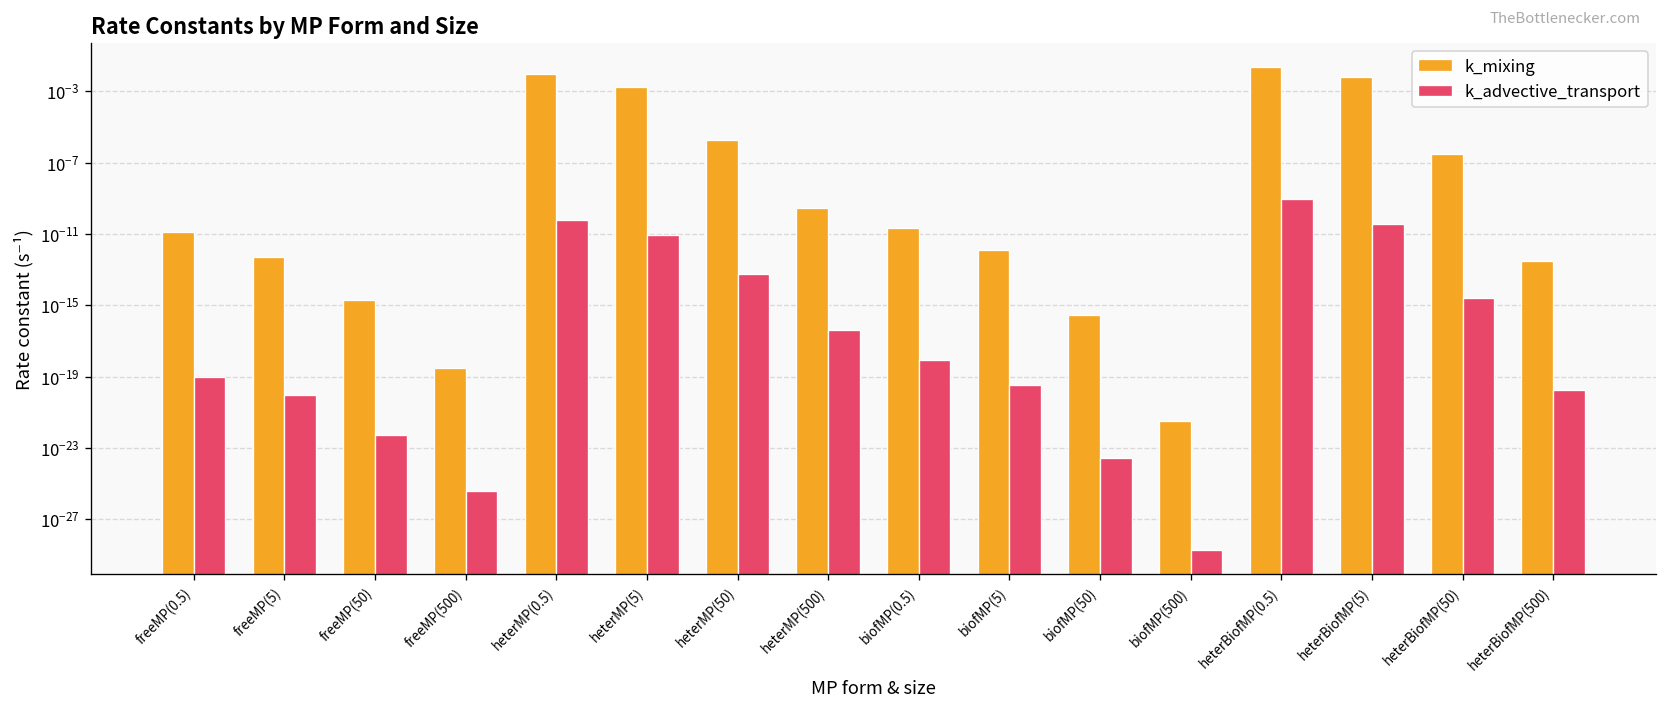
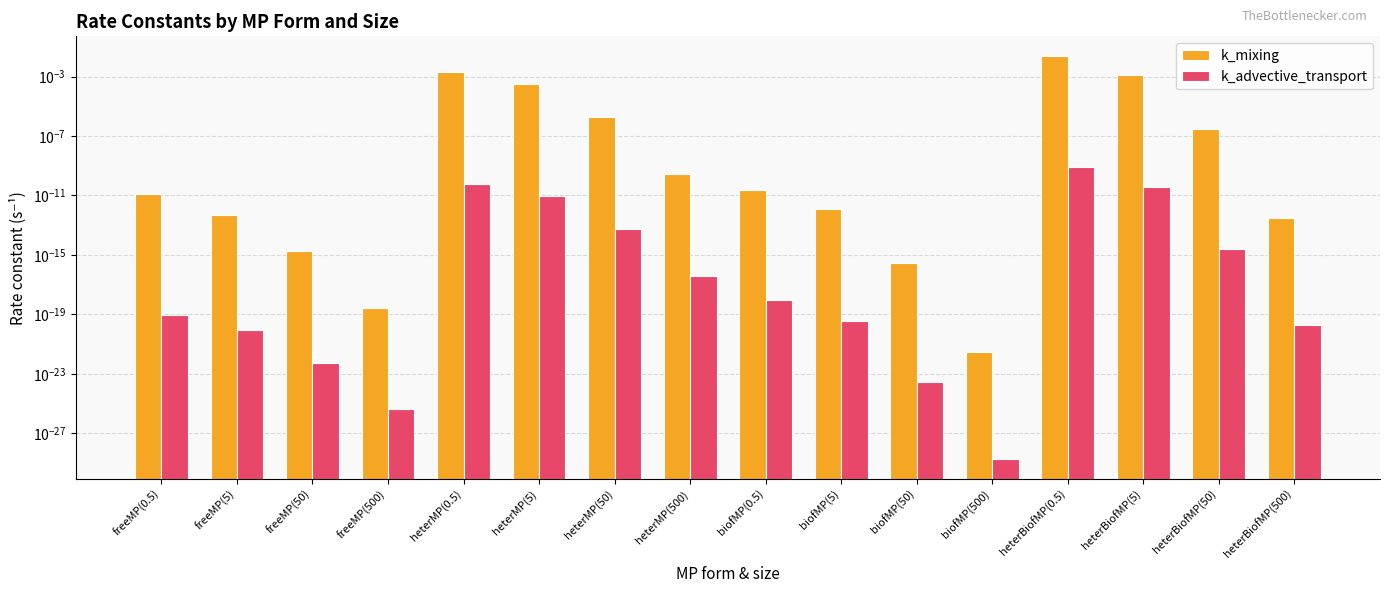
k_mixing, heterMP(0.5): 0.01 -> 0.002
k_mixing, heterMP(5): 0.002 -> 0.0003
k_mixing, heterBiofMP(5): 0.006 -> 0.001
